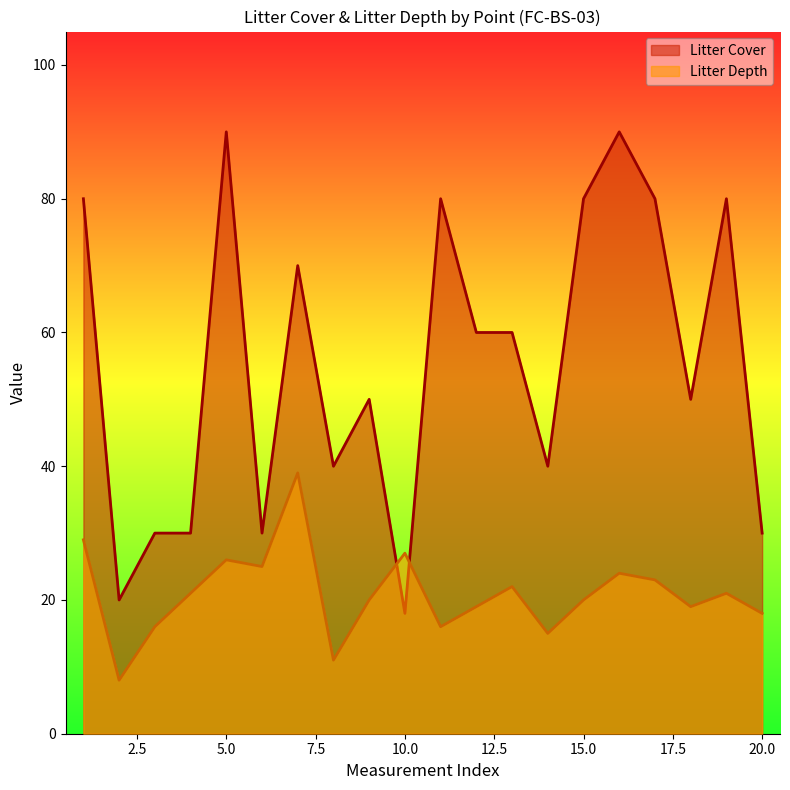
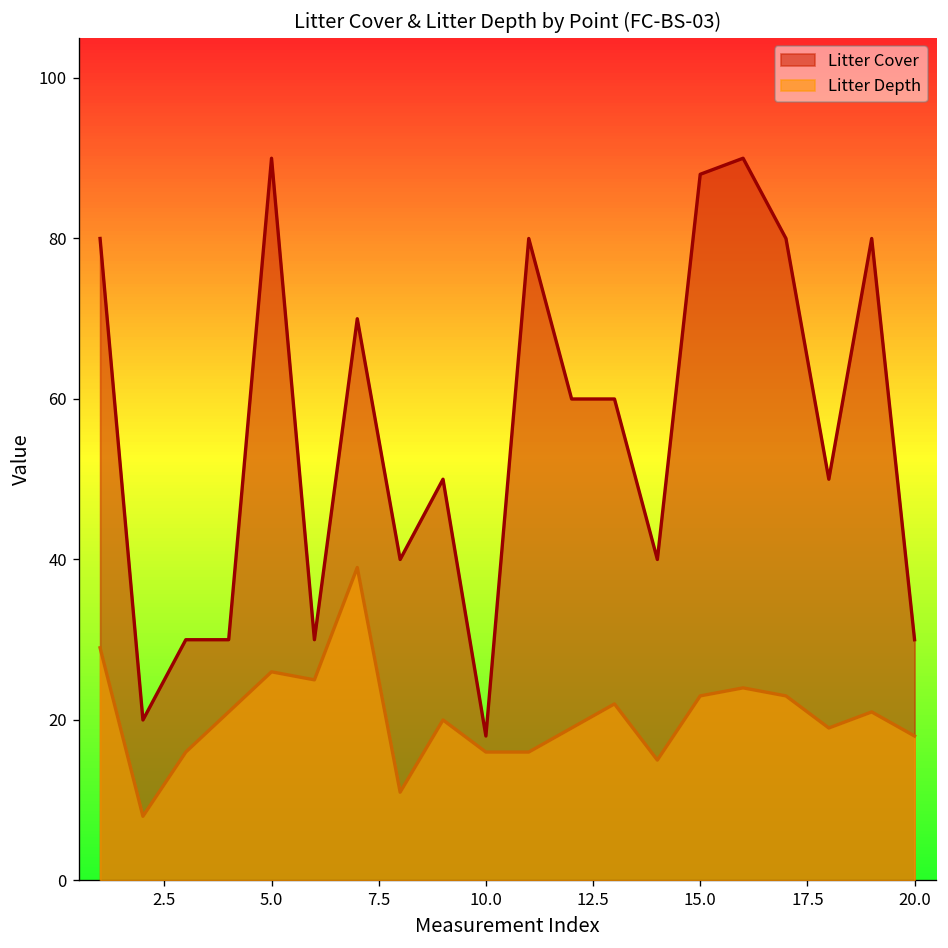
Litter Depth, 10.0: 27 -> 16
Litter Cover, 15.0: 80 -> 88
Litter Depth, 15.0: 20 -> 23
